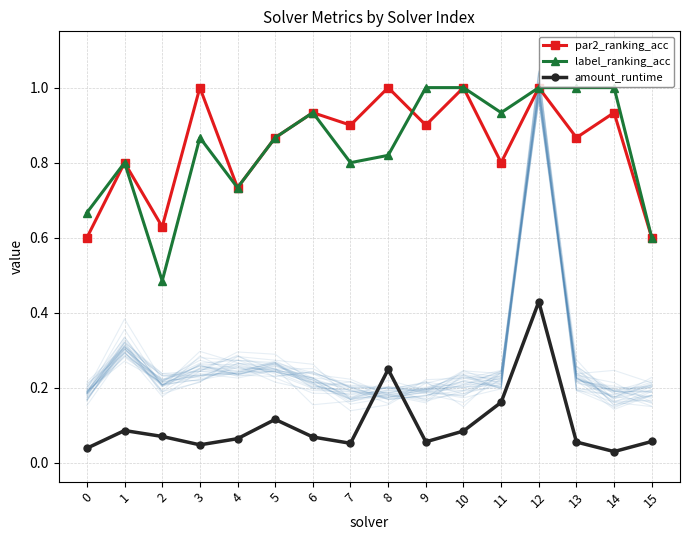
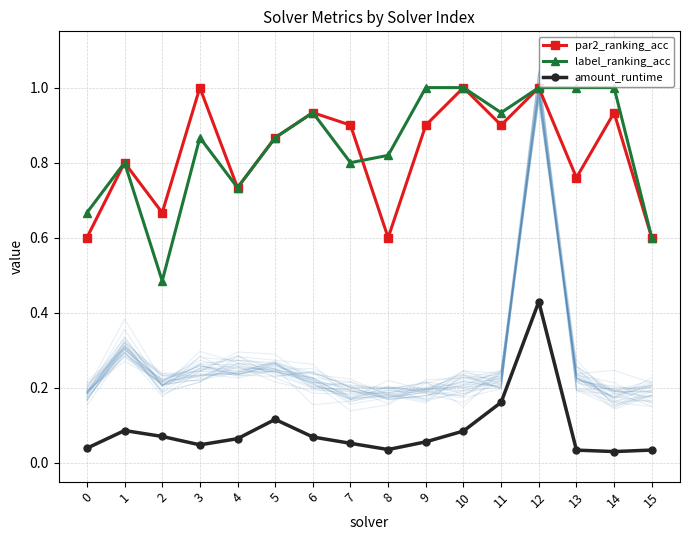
par2_ranking_acc, 2: 0.63 -> 0.67
par2_ranking_acc, 8: 1.0 -> 0.6
amount_runtime, 8: 0.25 -> 0.04
par2_ranking_acc, 11: 0.8 -> 0.9
par2_ranking_acc, 13: 0.87 -> 0.76
amount_runtime, 13: 0.06 -> 0.03
amount_runtime, 15: 0.06 -> 0.03
